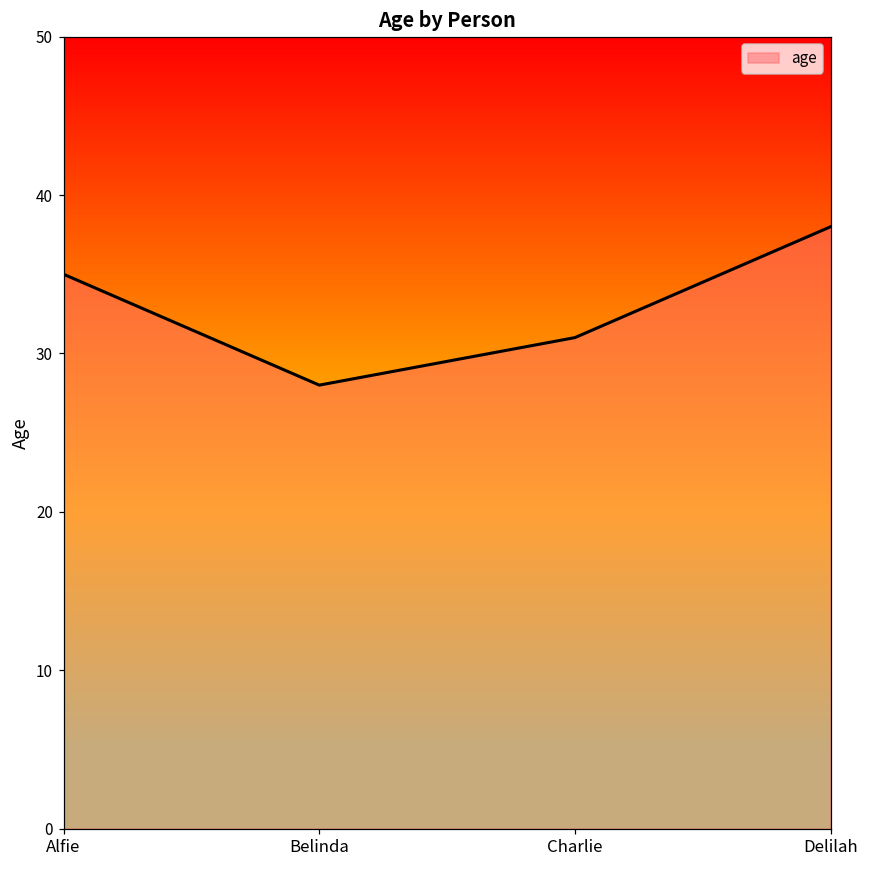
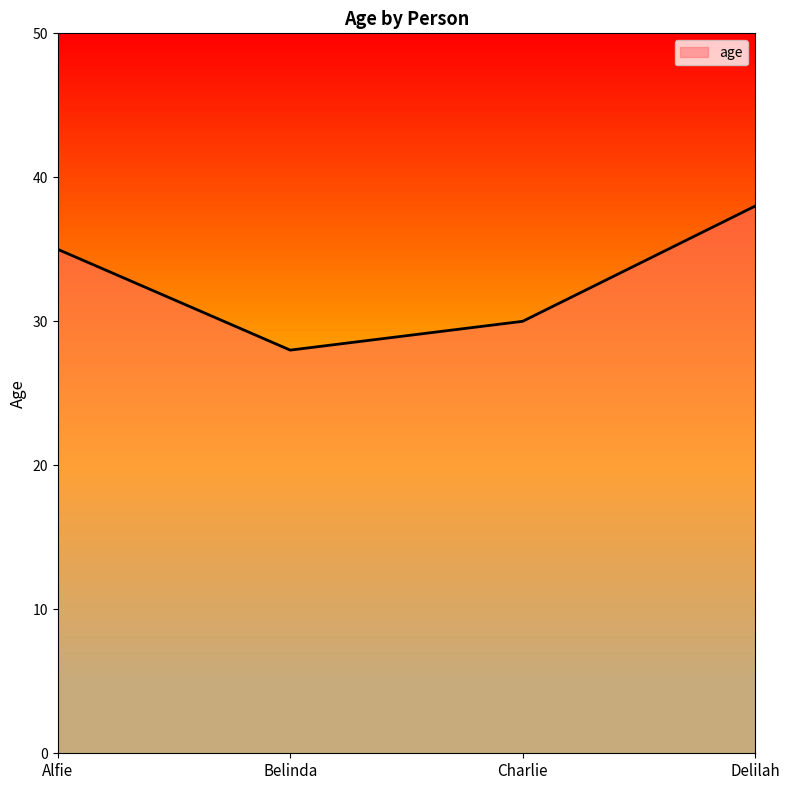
Charlie: 31 -> 30
